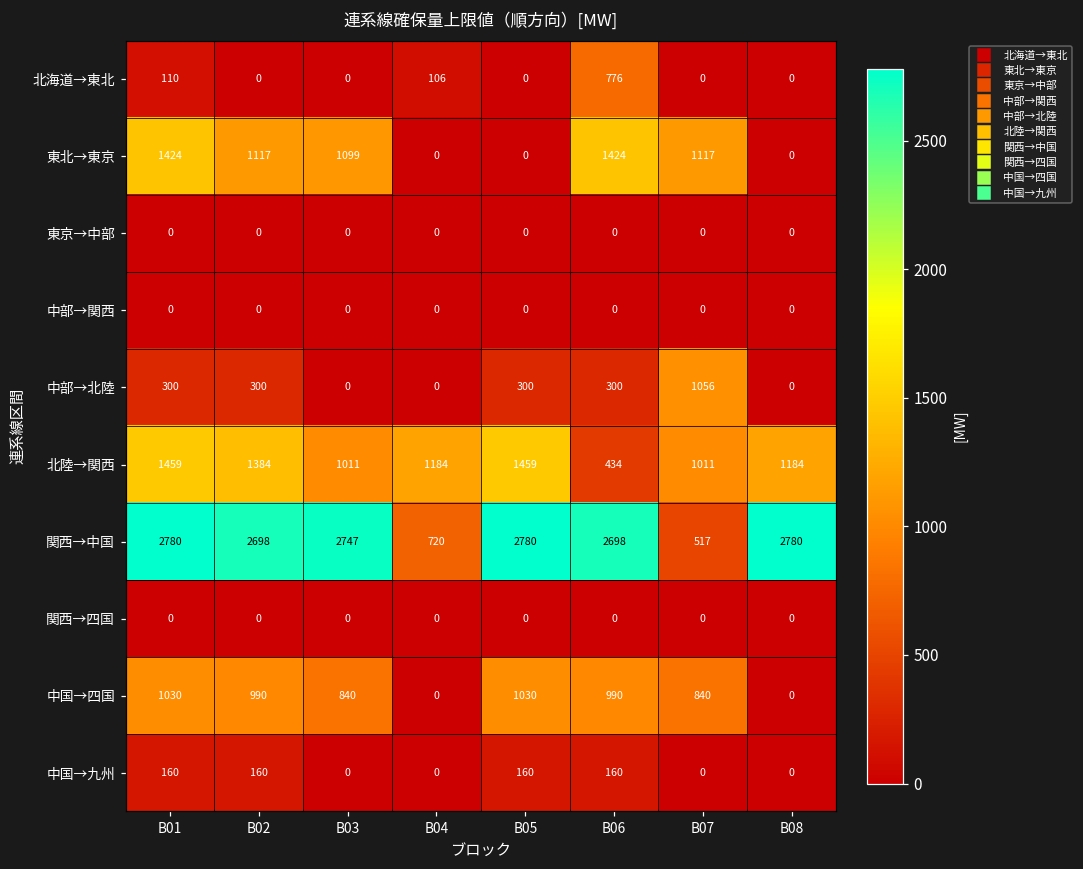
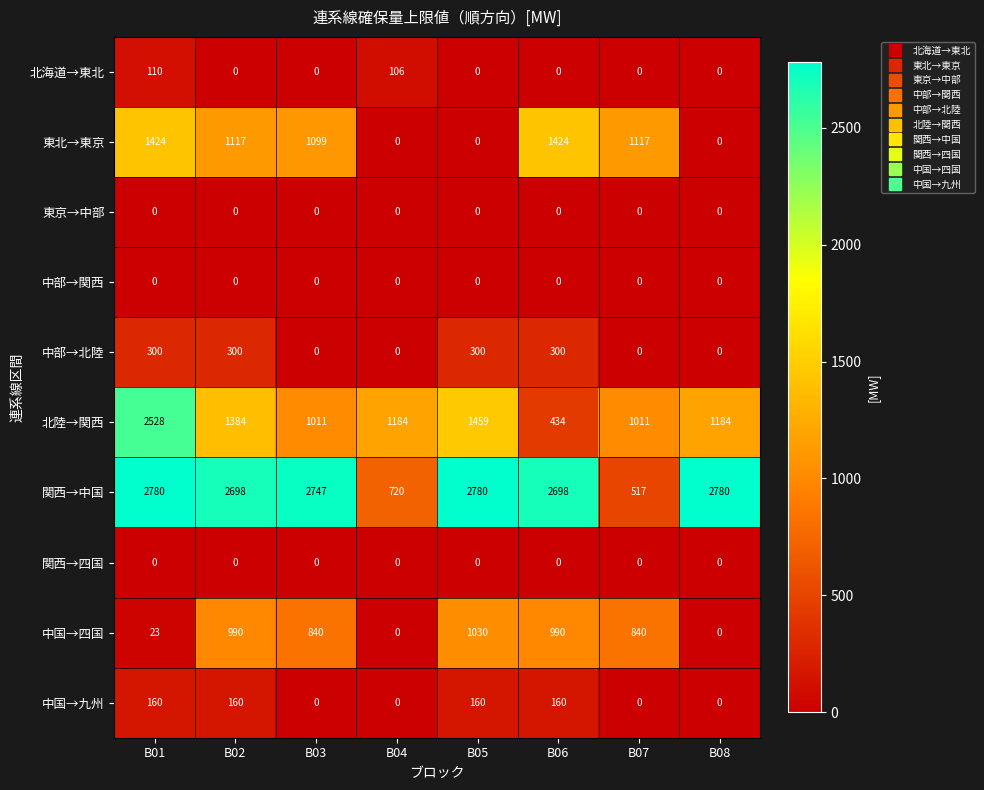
北海道→東北, B06: 776 -> 0
中部→北陸, B07: 1056 -> 0
北陸→関西, B01: 1459 -> 2528
中国→四国, B01: 1030 -> 23
